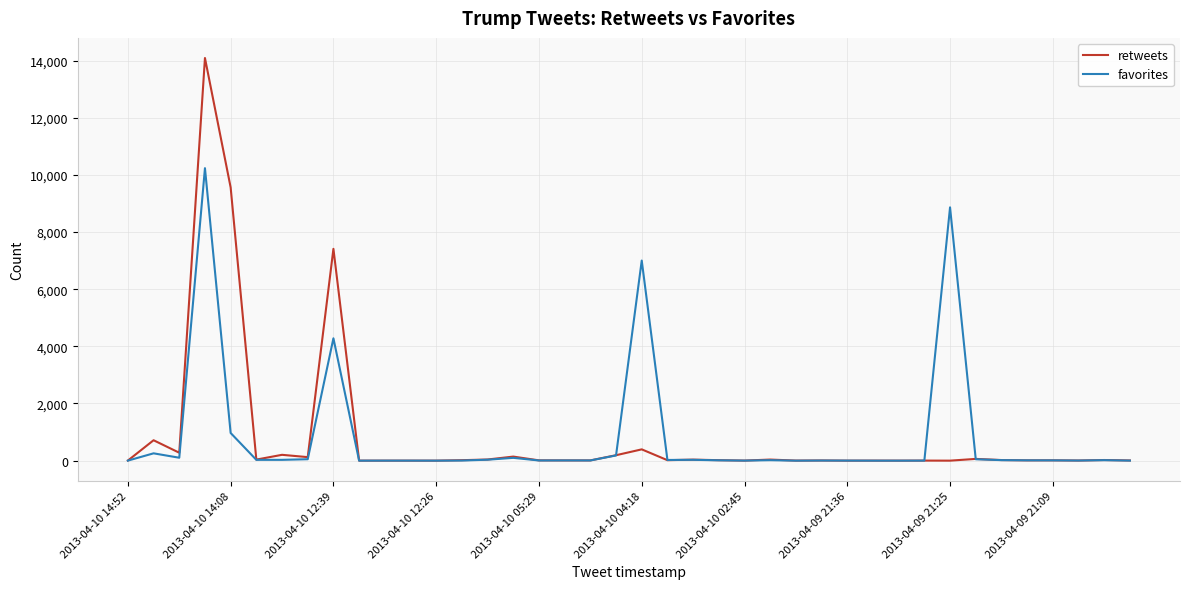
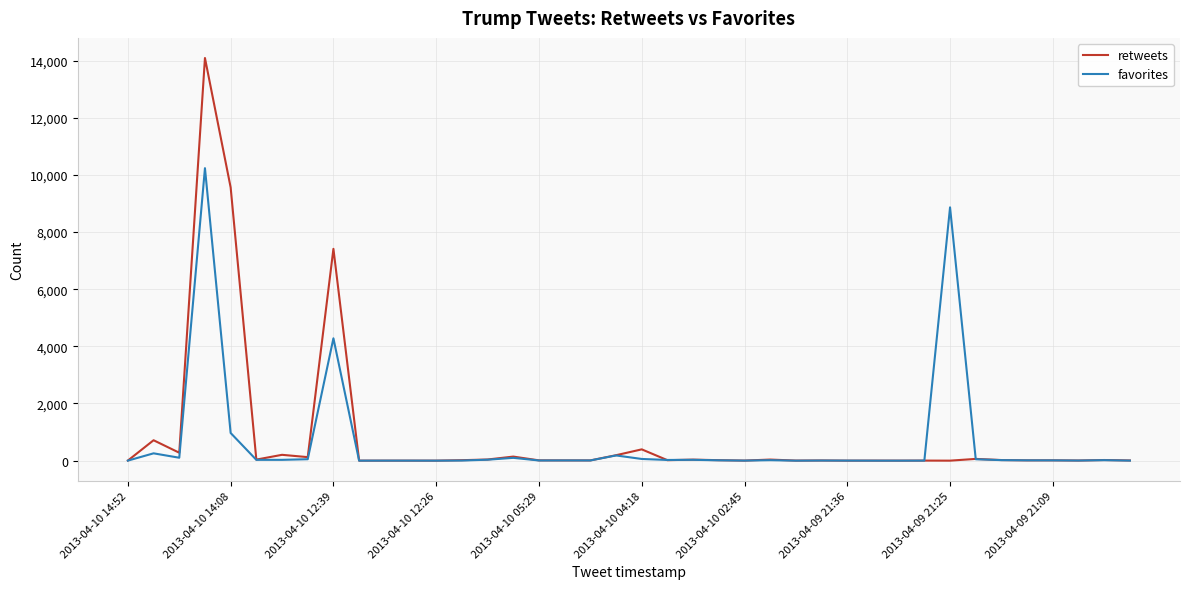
favorites, 2013-04-10 04:18: 7,000 -> 100
